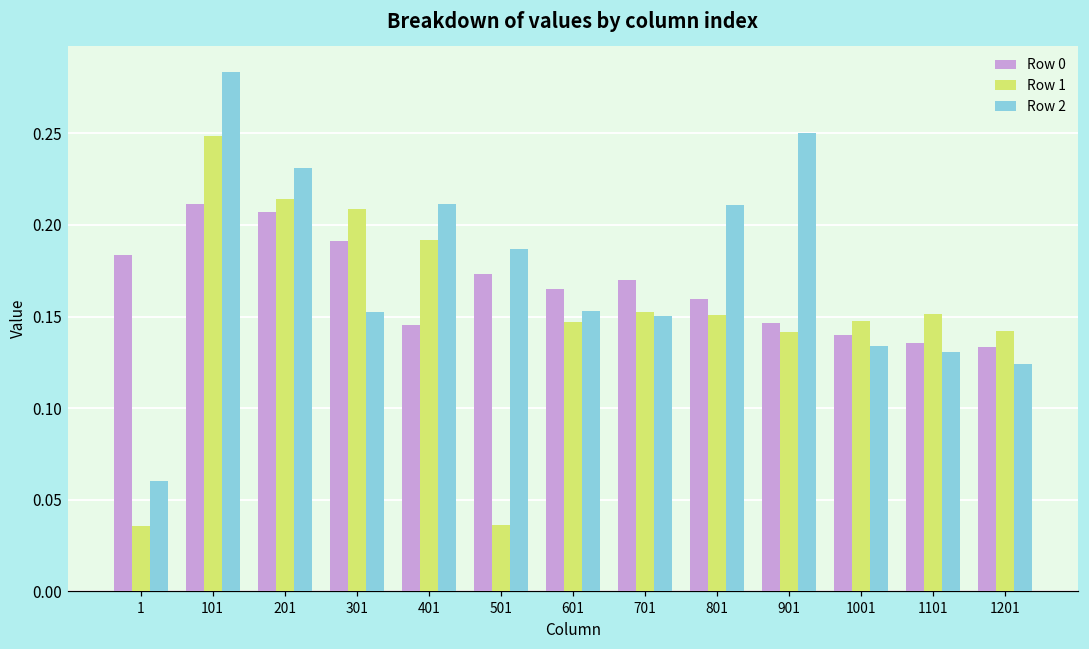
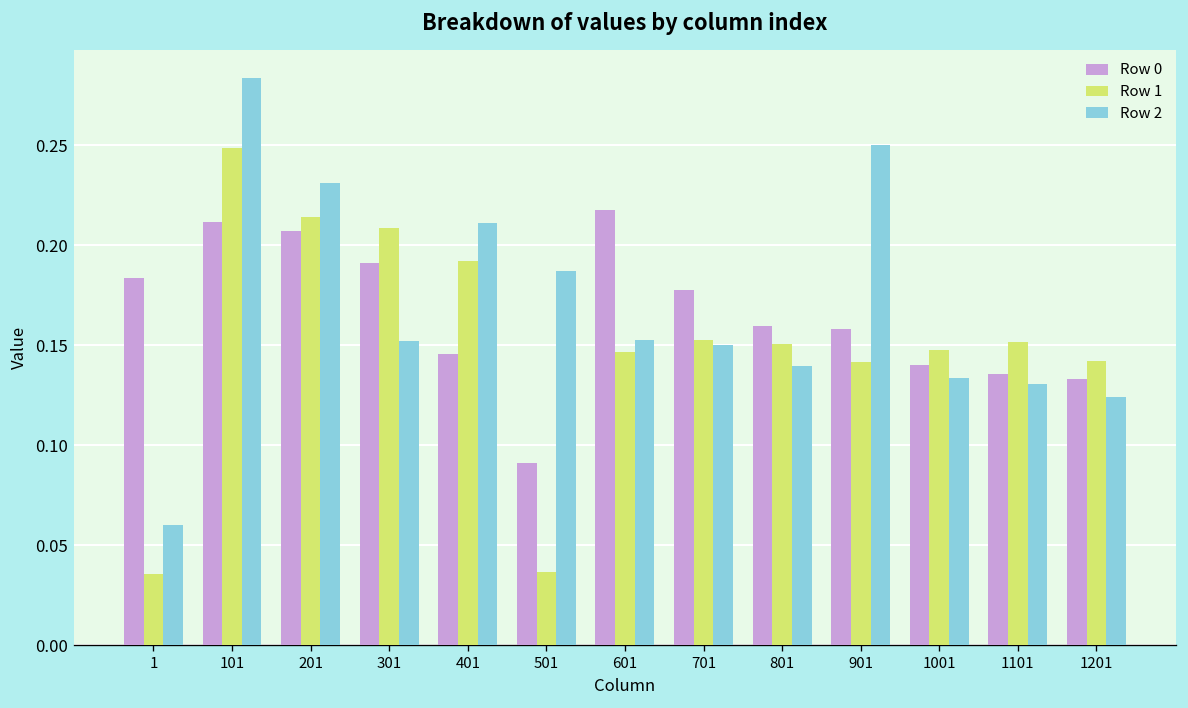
Row 0, 501: 0.173 -> 0.091
Row 0, 601: 0.165 -> 0.218
Row 0, 701: 0.170 -> 0.178
Row 2, 801: 0.211 -> 0.140
Row 0, 901: 0.147 -> 0.158
